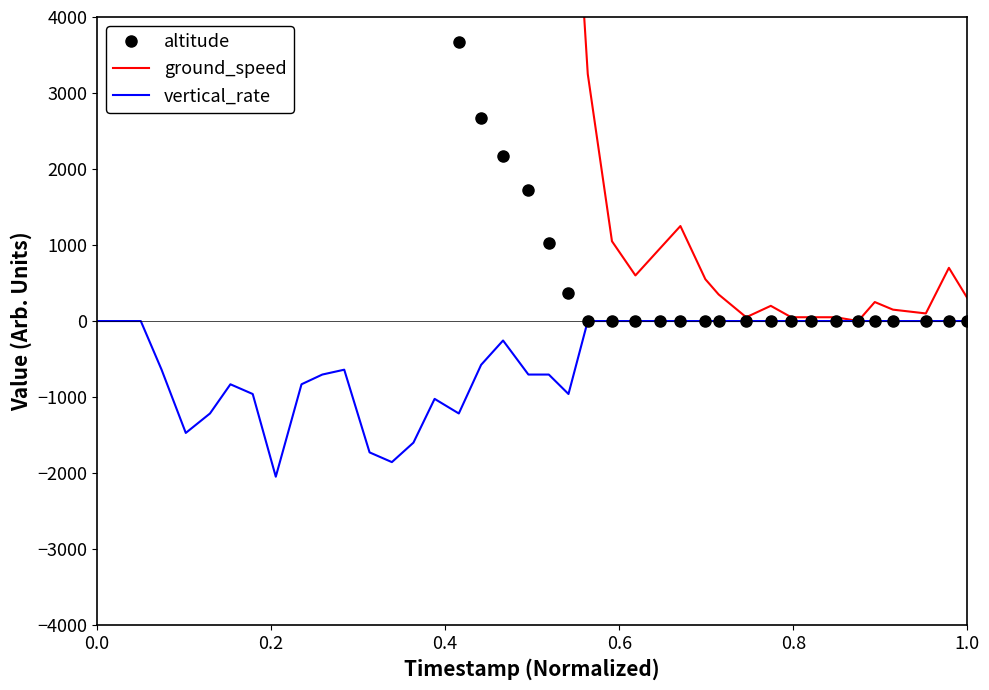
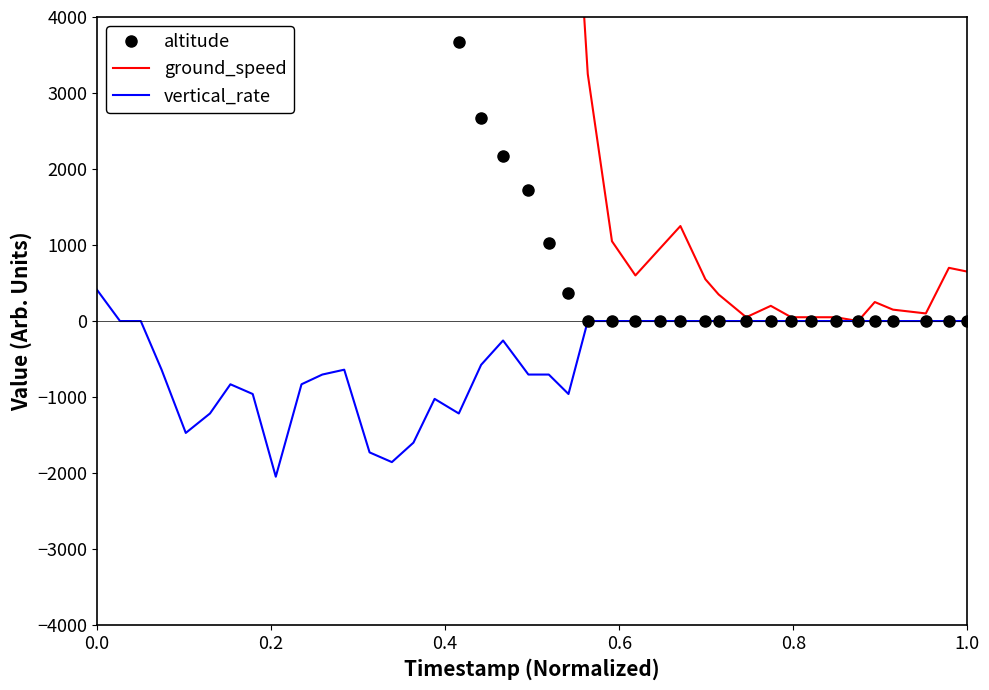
vertical_rate, 0.0: 0 -> 400
ground_speed, 1.0: 300 -> 700
